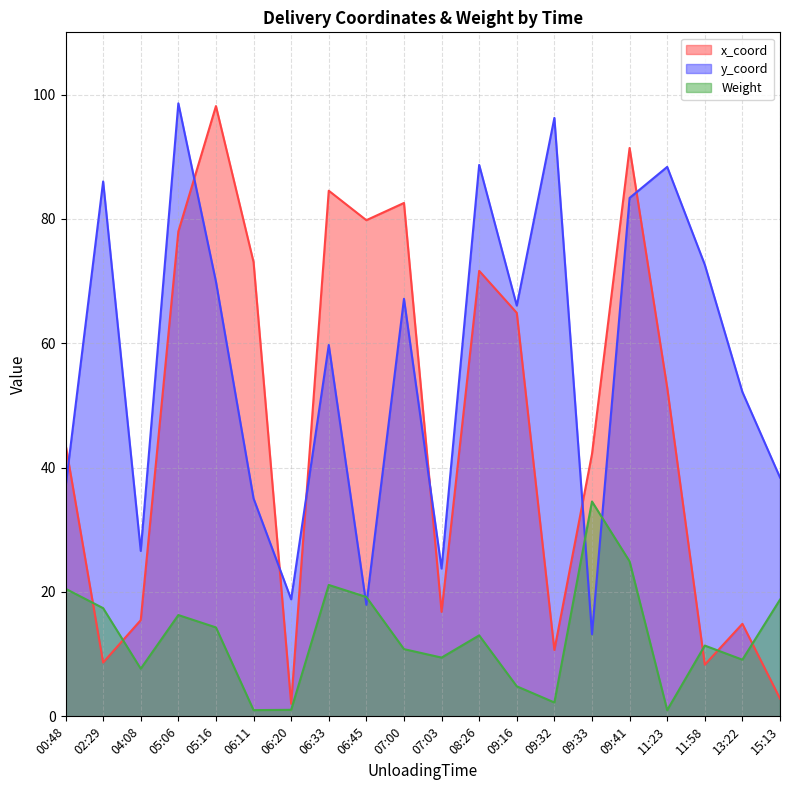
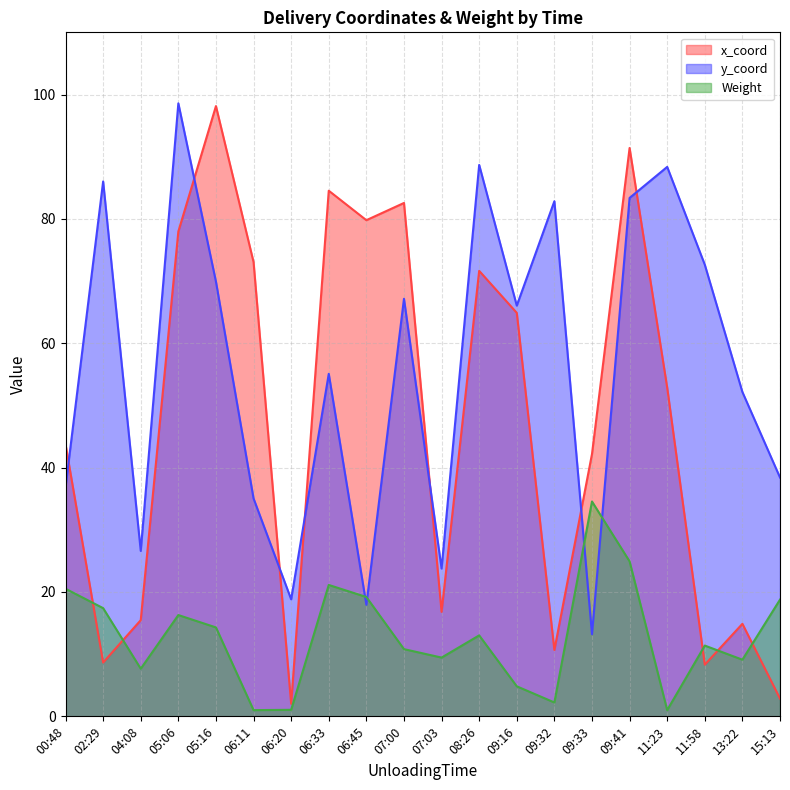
y_coord, 06:33: 60 -> 55
y_coord, 09:32: 96 -> 83
